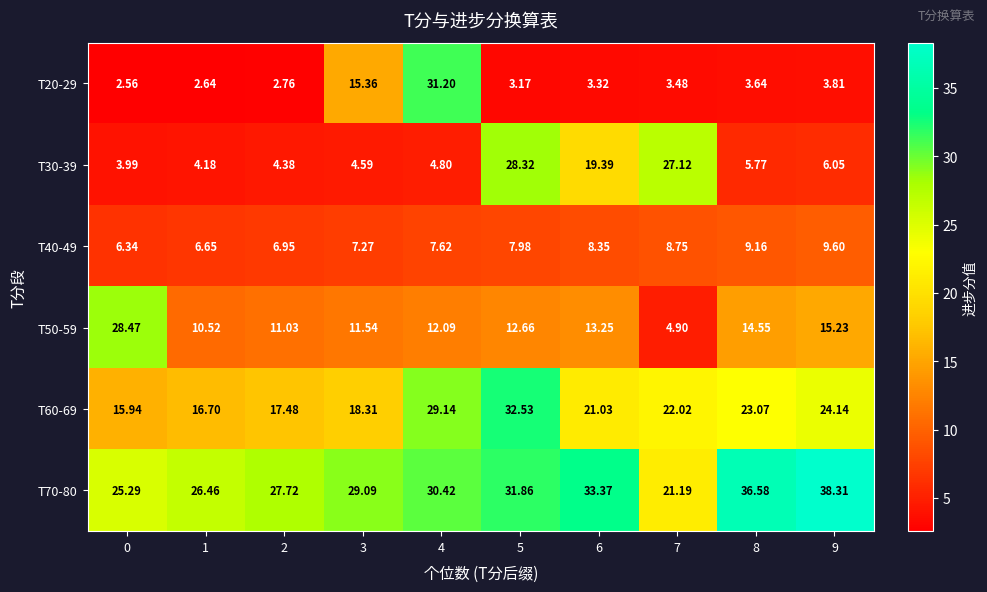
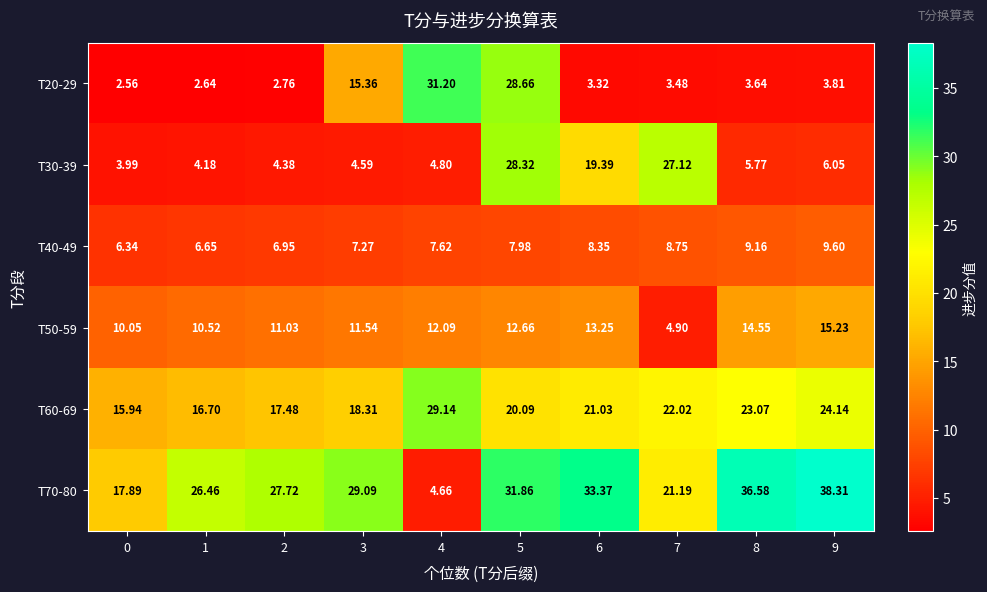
T20-29, 5: 3.17 -> 28.66
T50-59, 0: 28.47 -> 10.05
T60-69, 5: 32.53 -> 20.09
T70-80, 0: 25.29 -> 17.89
T70-80, 4: 30.42 -> 4.66
